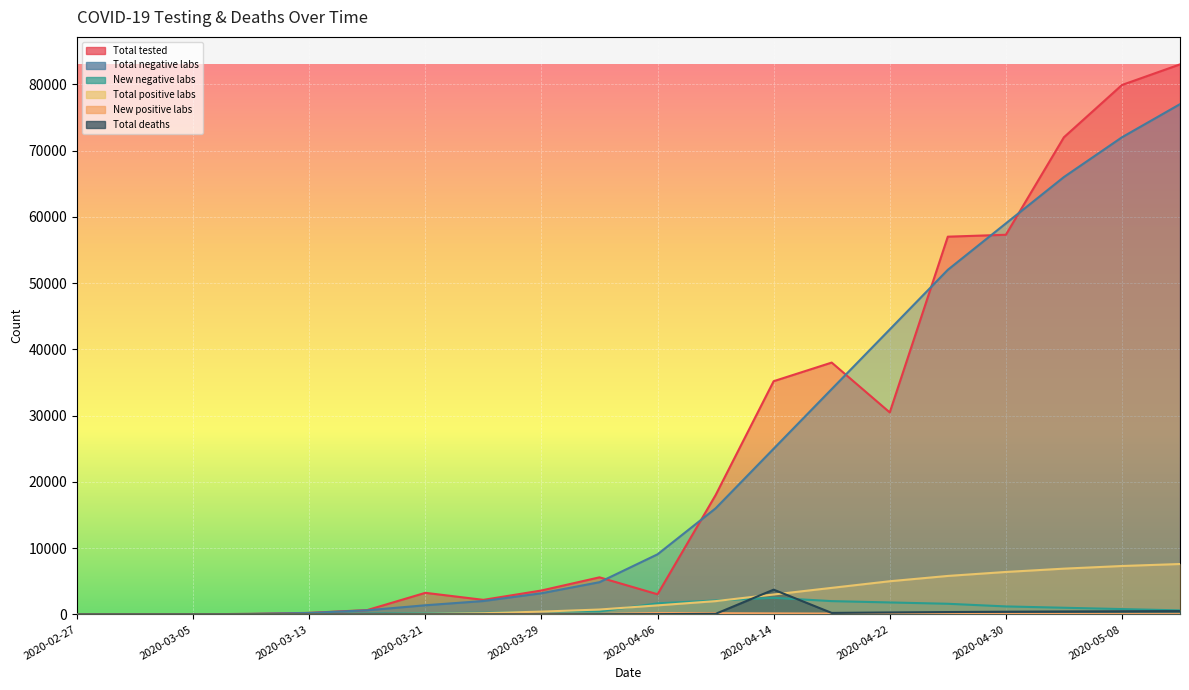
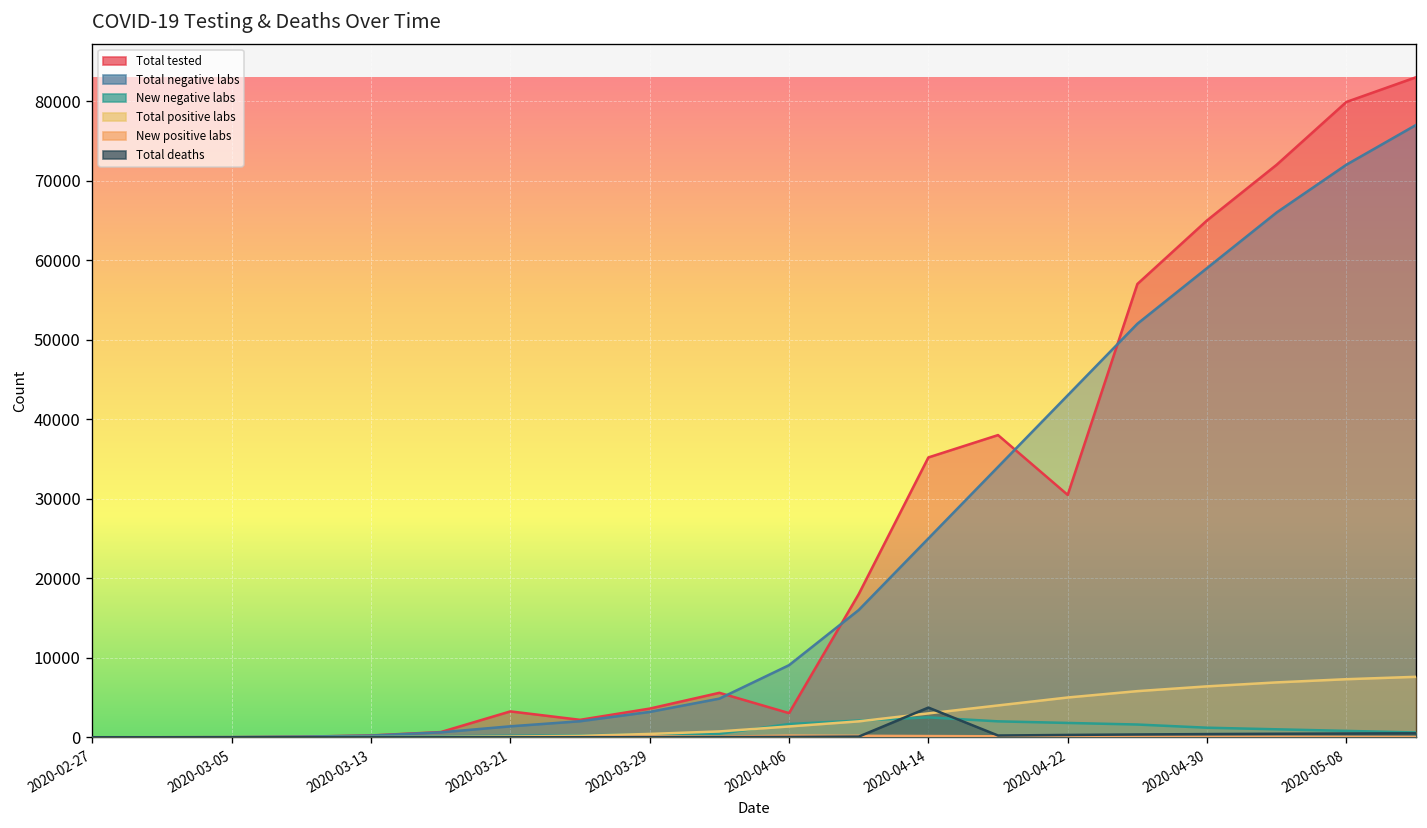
Total tested, 2020-04-30: 57000 -> 65000
